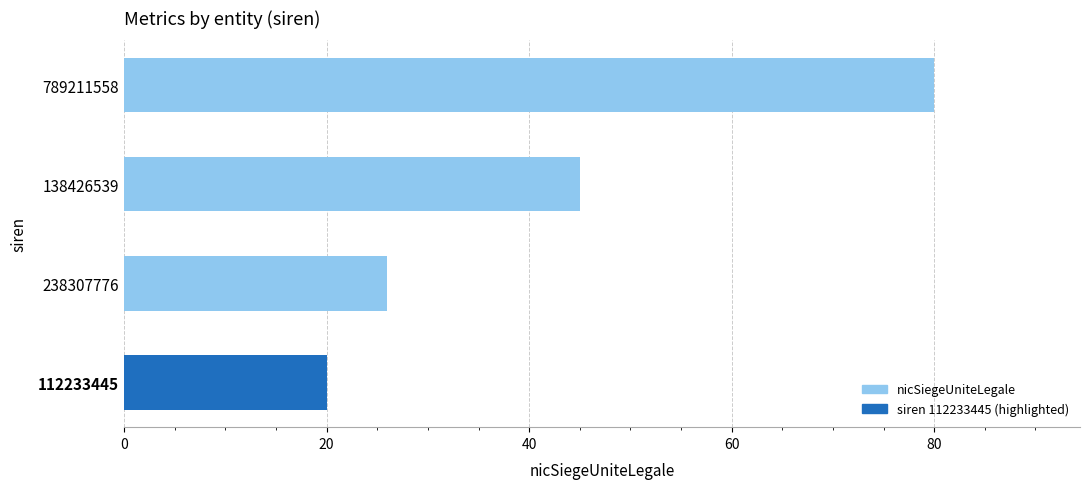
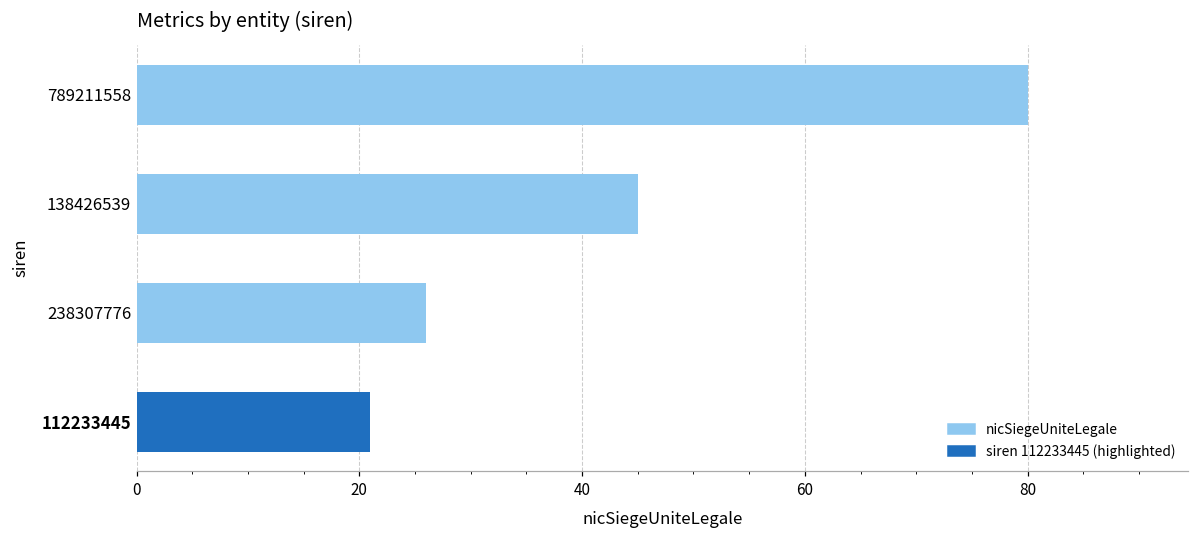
112233445: 20 -> 21
